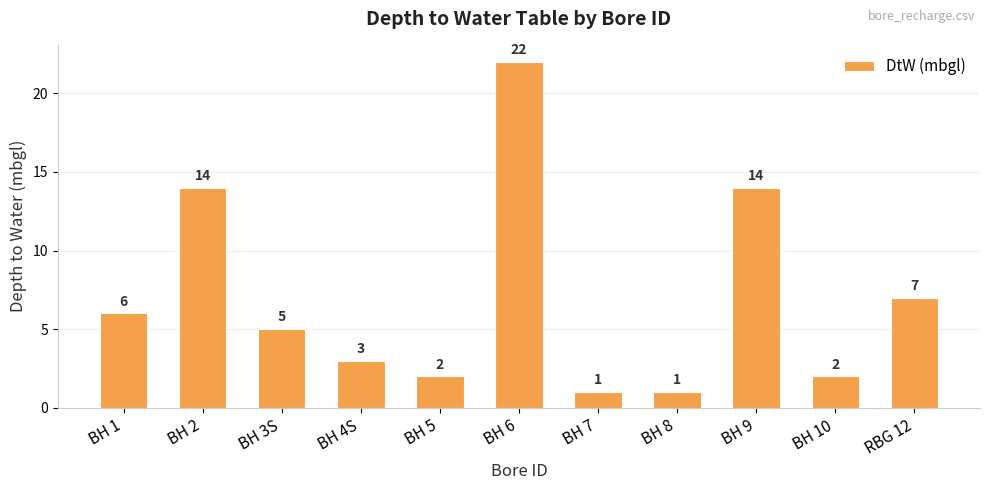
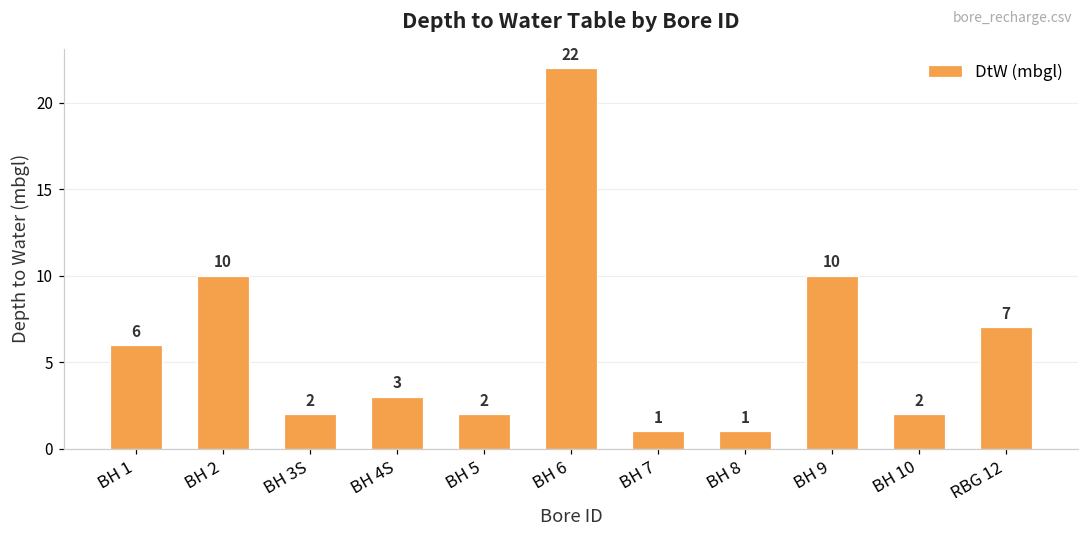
BH 2: 14 -> 10
BH 3S: 5 -> 2
BH 9: 14 -> 10
